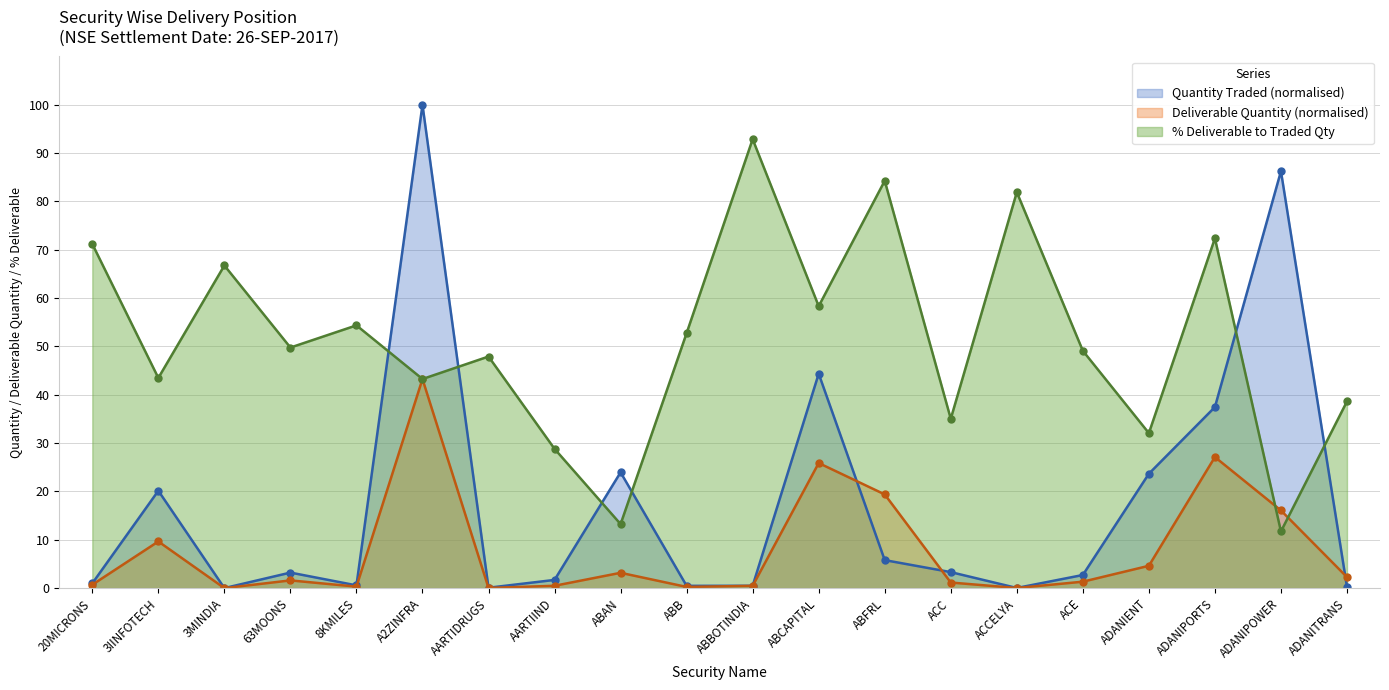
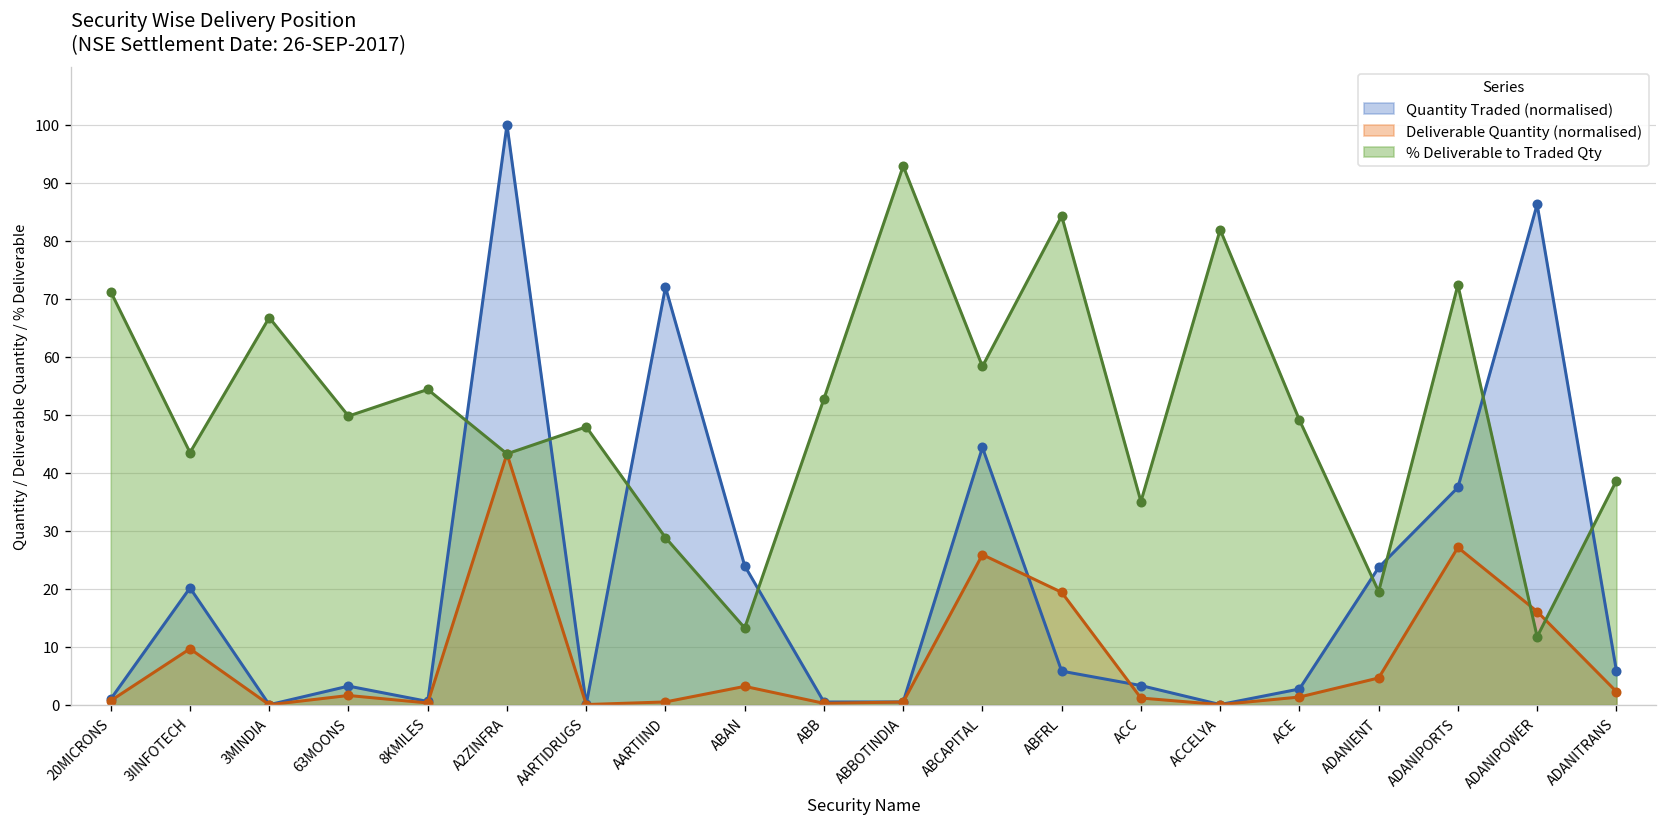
Quantity Traded (normalised), AARTIIND: 2 -> 72
% Deliverable to Traded Qty, ADANIENT: 32 -> 20
Quantity Traded (normalised), ADANITRANS: 0 -> 6
